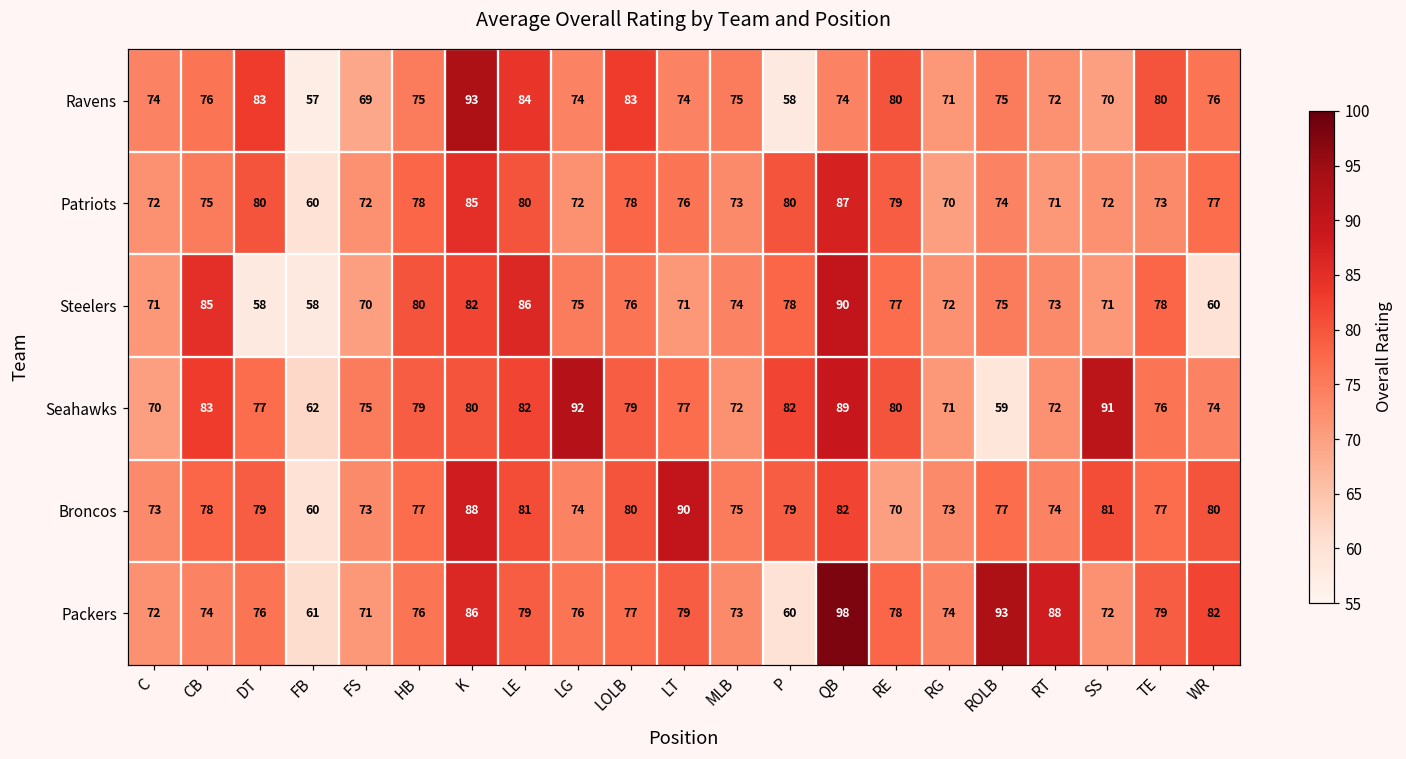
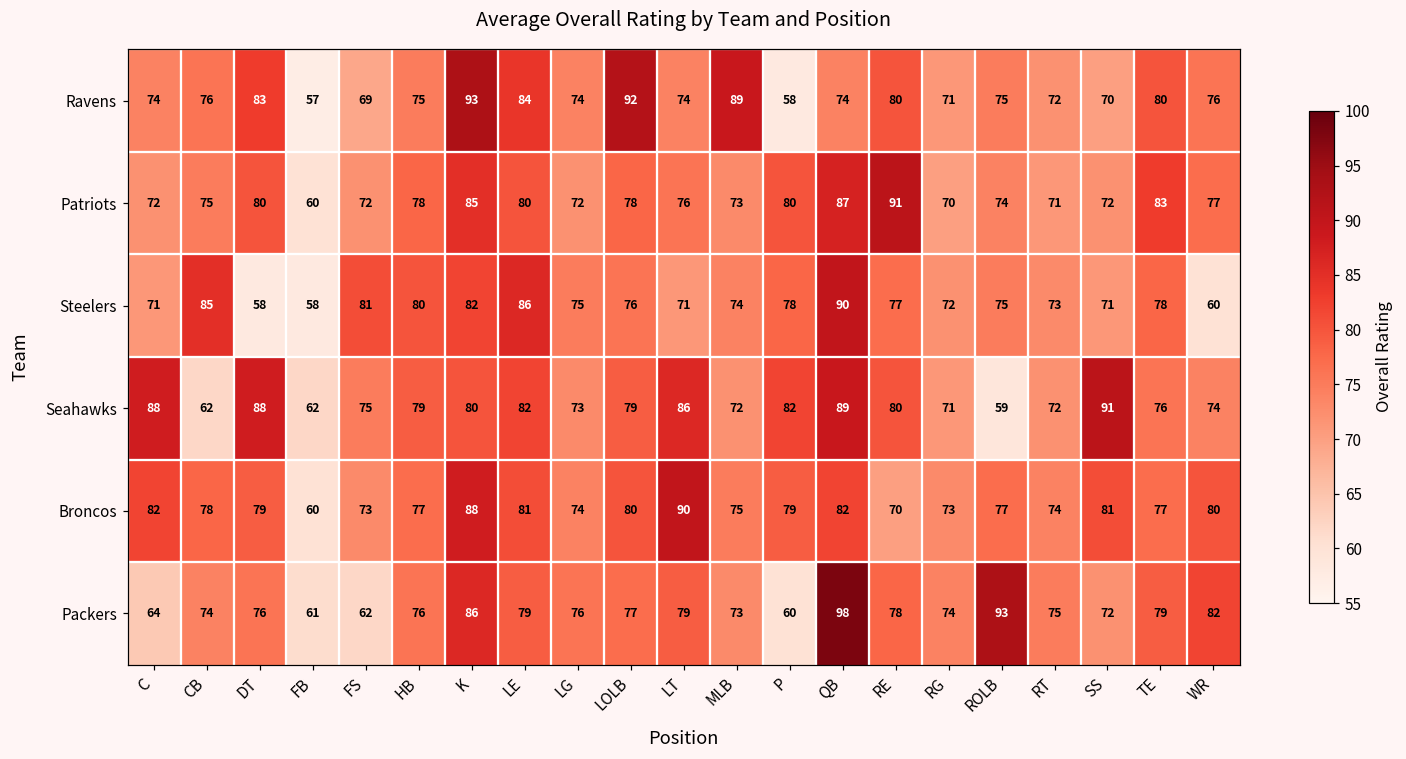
Ravens, LOLB: 83 -> 92
Ravens, MLB: 75 -> 89
Patriots, RE: 79 -> 91
Patriots, TE: 73 -> 83
Steelers, FS: 70 -> 81
Seahawks, C: 70 -> 88
Seahawks, CB: 83 -> 62
Seahawks, DT: 77 -> 88
Seahawks, LG: 92 -> 73
Seahawks, LT: 77 -> 86
Broncos, C: 73 -> 82
Packers, C: 72 -> 64
Packers, FS: 71 -> 62
Packers, RT: 88 -> 75
